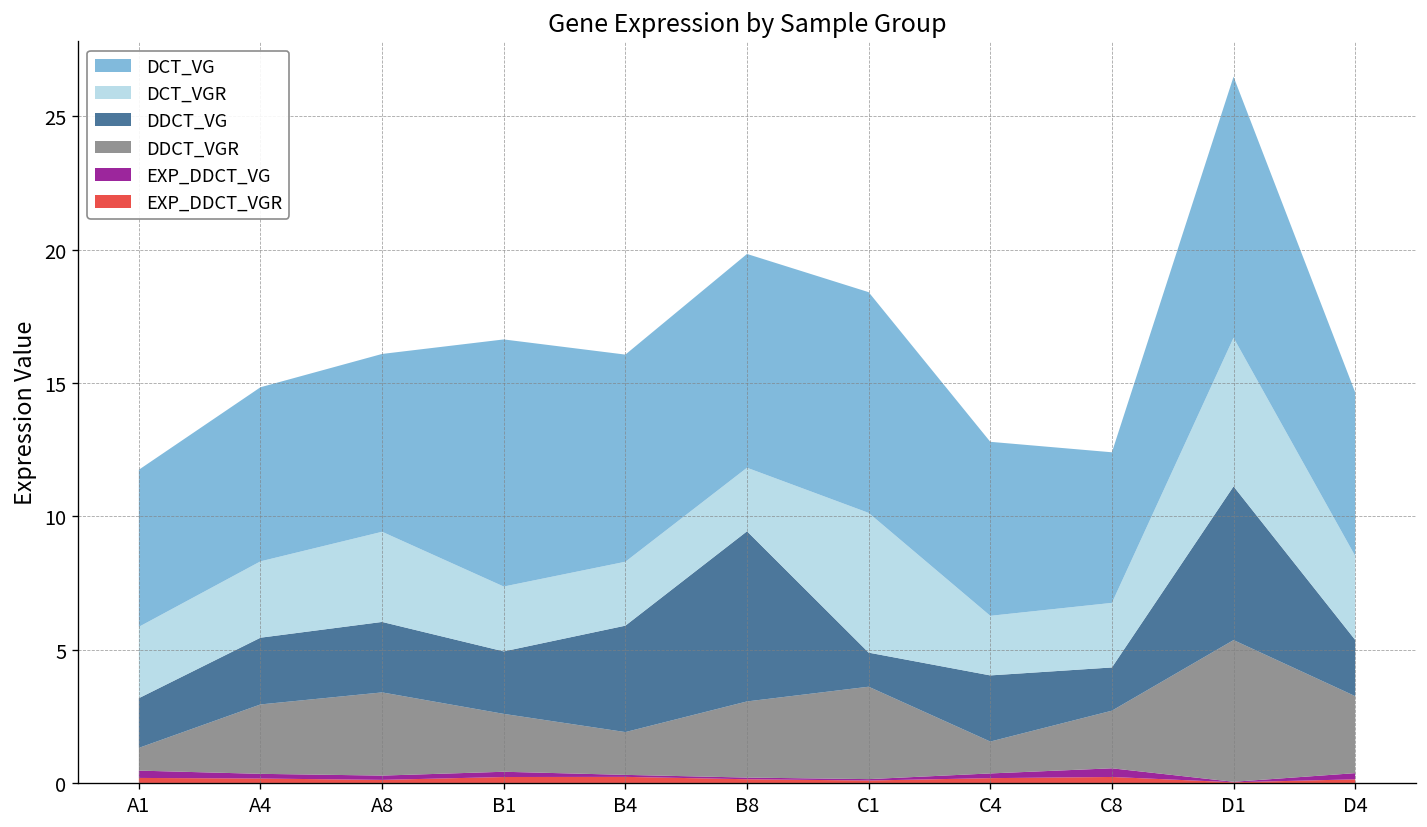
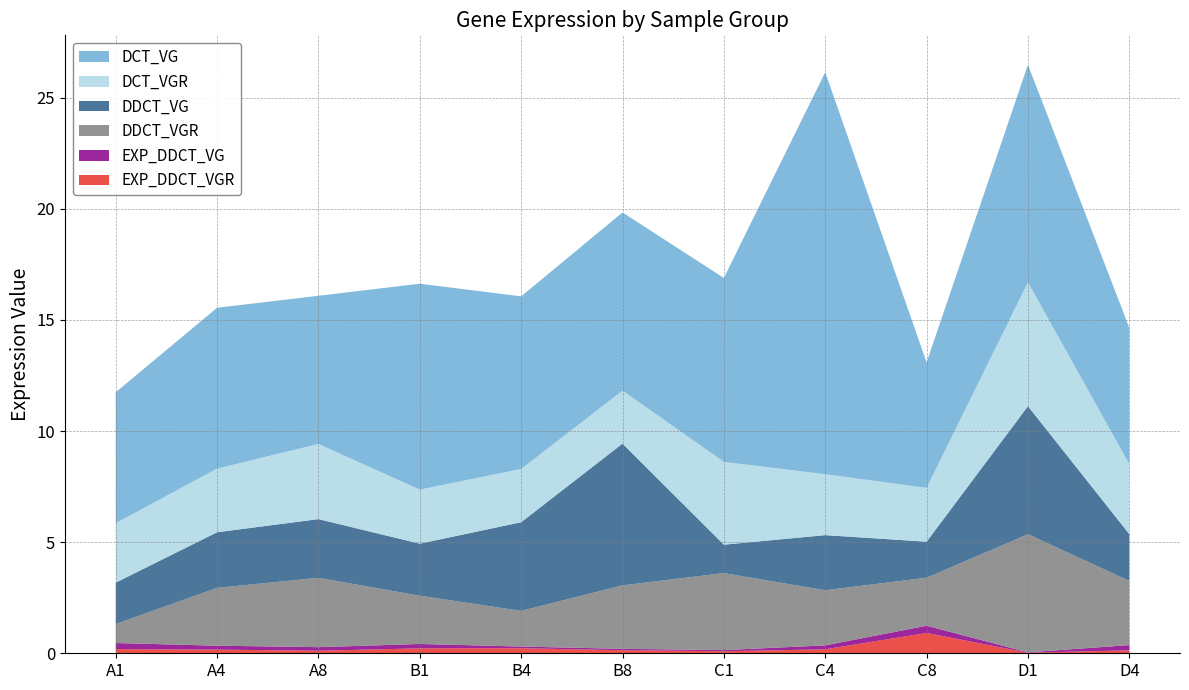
DCT_VG, A4: 6.5 -> 7.2
DCT_VGR, C1: 5.2 -> 3.7
DDCT_VGR, C4: 1.2 -> 2.5
DCT_VGR, C4: 2.2 -> 2.7
DCT_VG, C4: 6.5 -> 18.1
EXP_DDCT_VGR, C8: 0.2 -> 0.9
